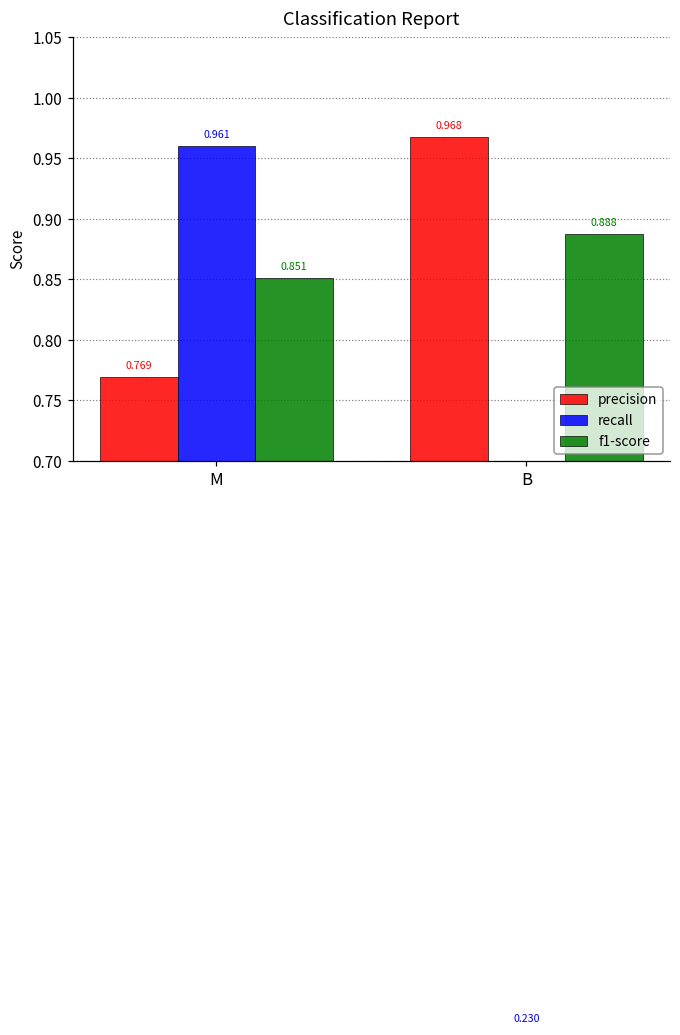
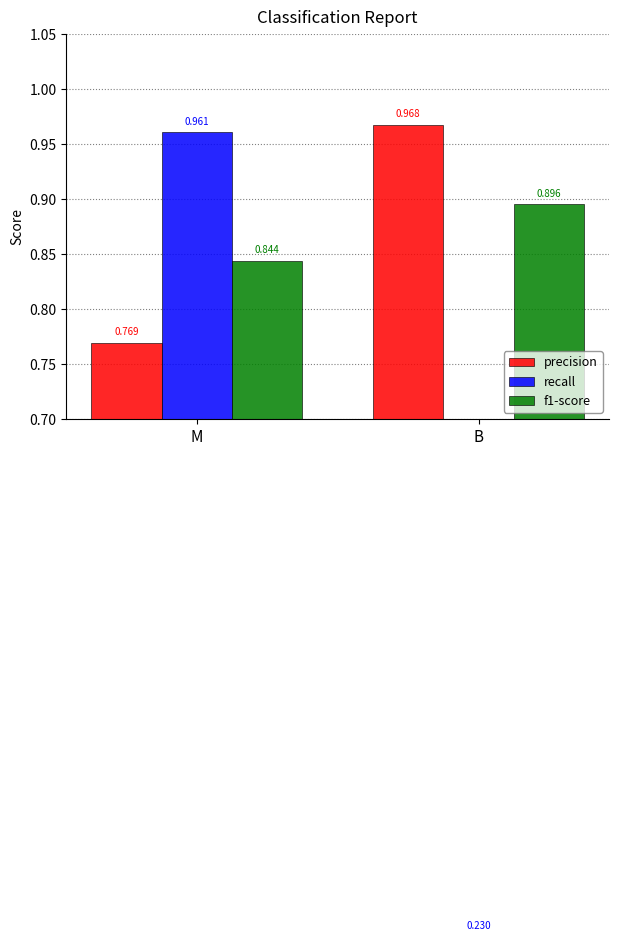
f1-score, M: 0.851 -> 0.844
f1-score, B: 0.888 -> 0.896
